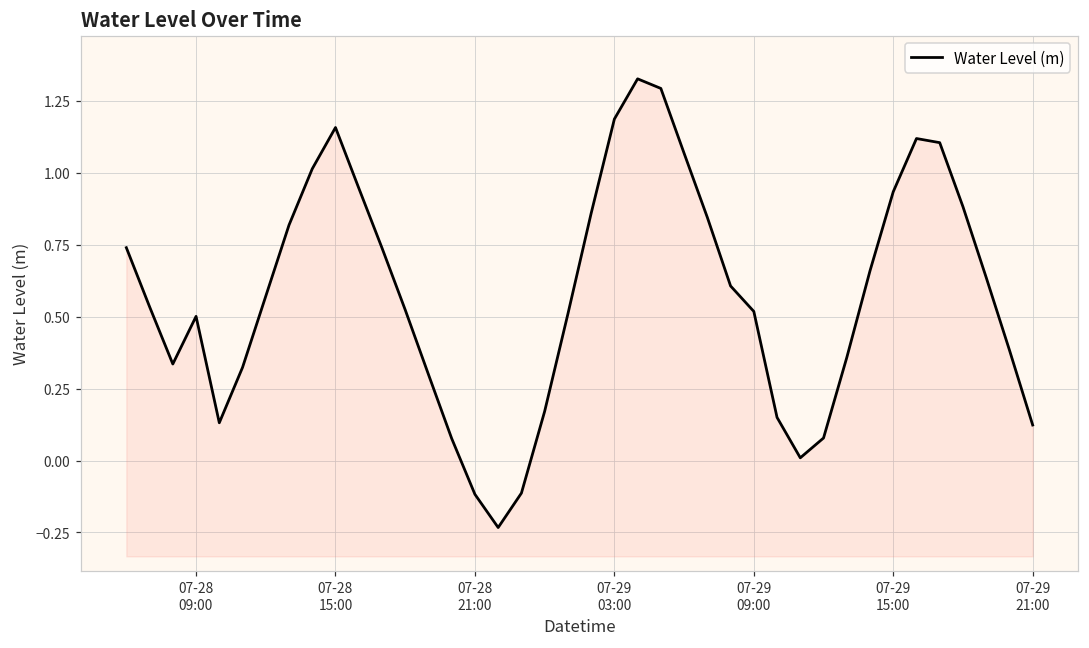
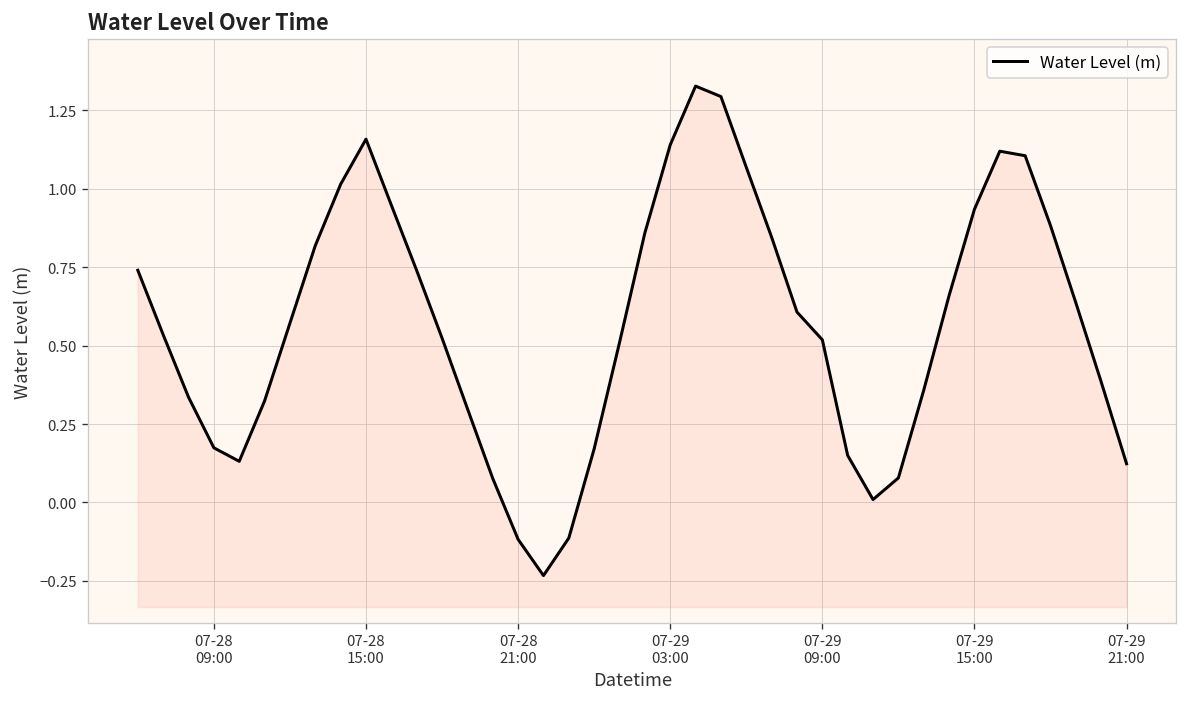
07-28 09:00: 0.50 -> 0.17
07-29 03:00: 1.19 -> 1.14
